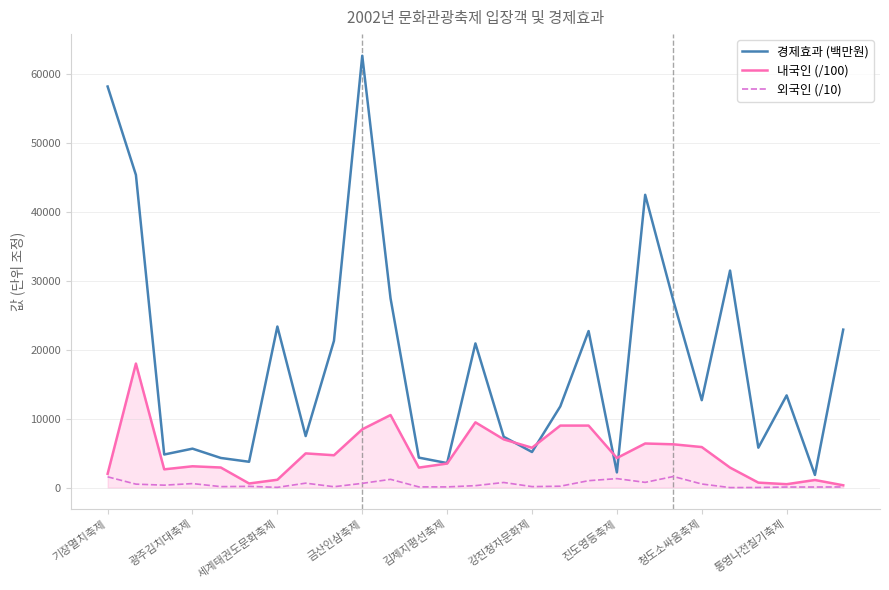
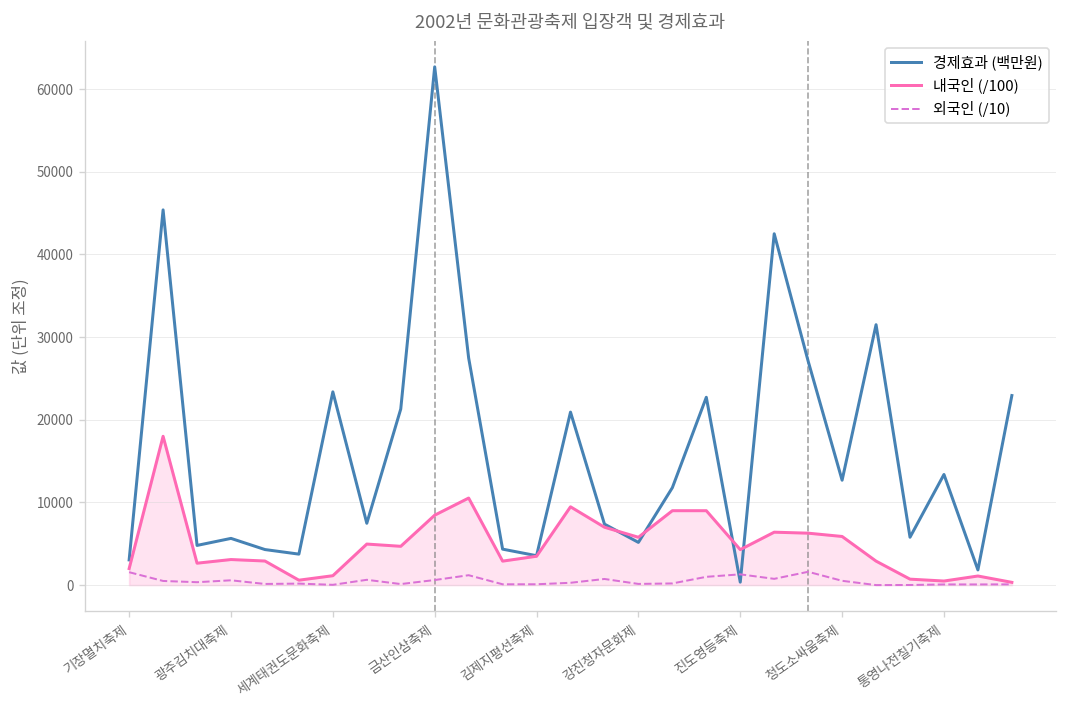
경제효과 (백만원), 기장멸치축제: 58000 -> 3000
경제효과 (백만원), 진도영등축제: 2000 -> 0
